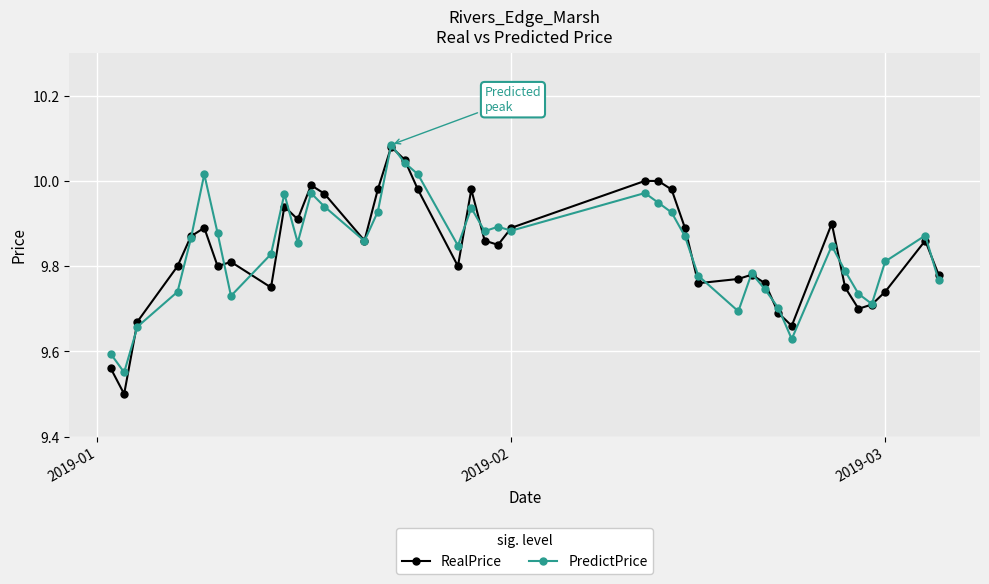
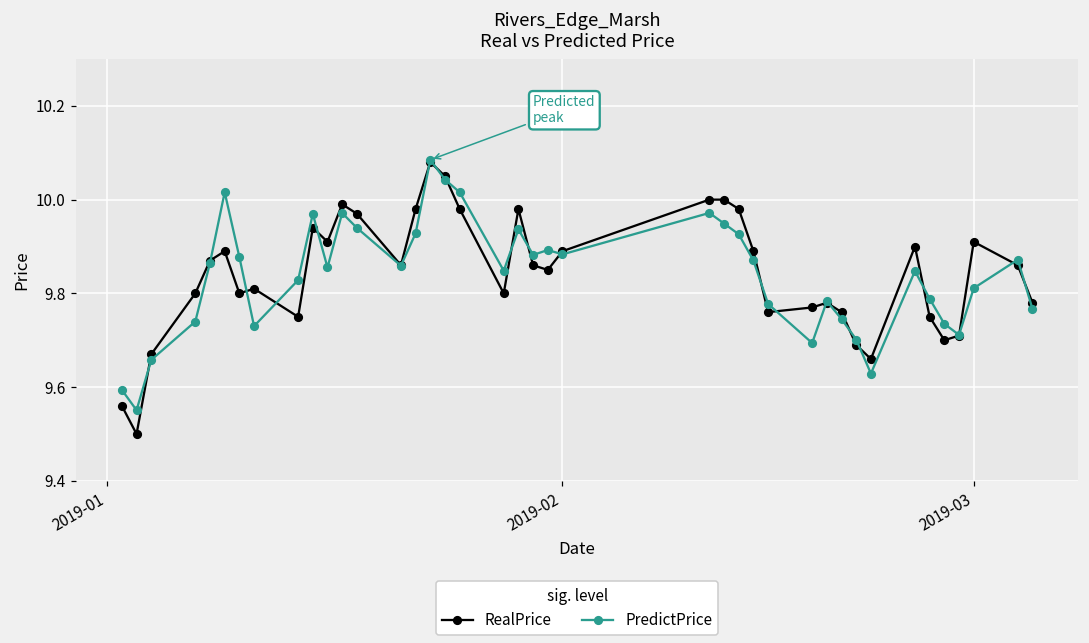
RealPrice, 2019-03: 9.74 -> 9.91
